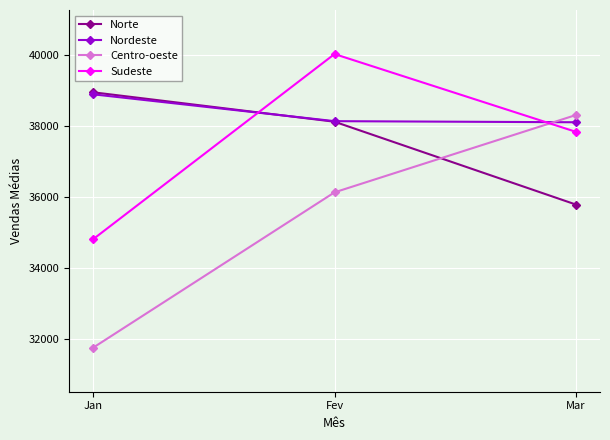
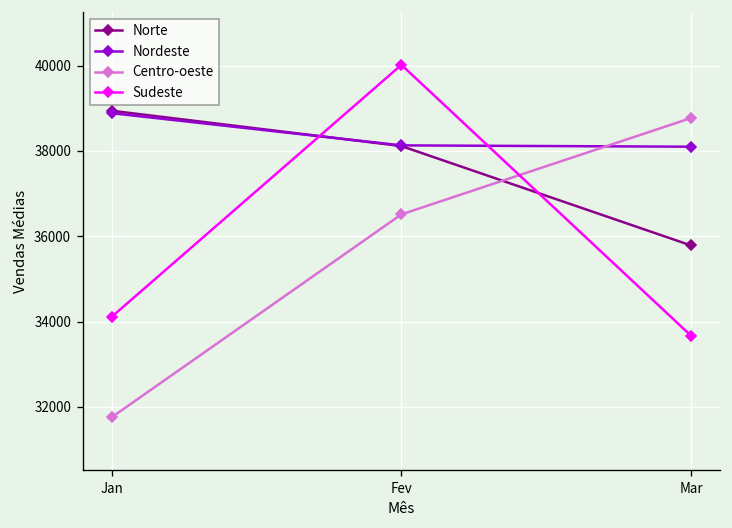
Sudeste, Jan: 34800 -> 34100
Centro-oeste, Fev: 36100 -> 36500
Centro-oeste, Mar: 38300 -> 38800
Sudeste, Mar: 37800 -> 33700
